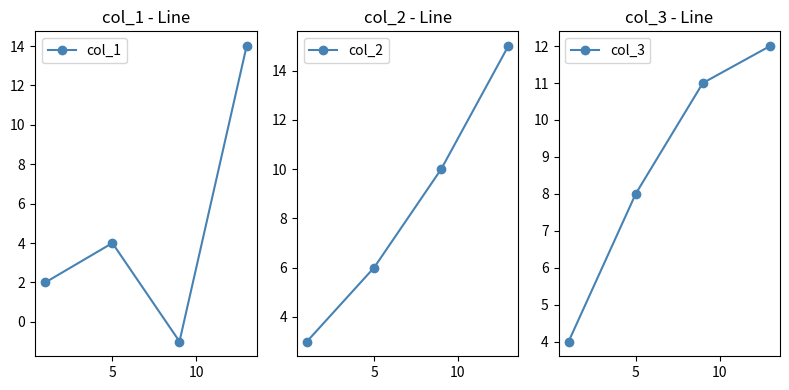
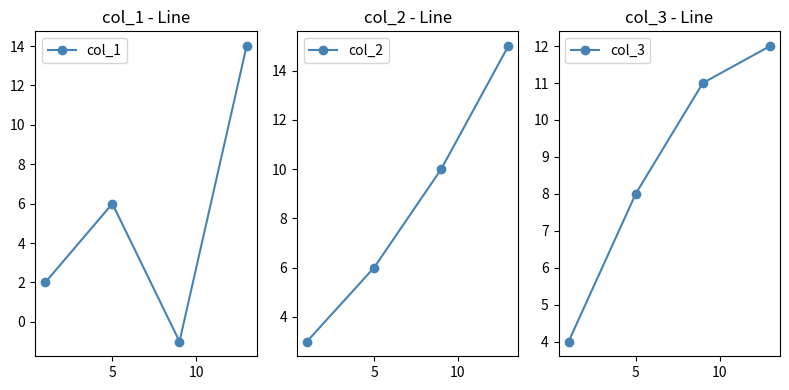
col_1 - Line, 5: 4 -> 6
